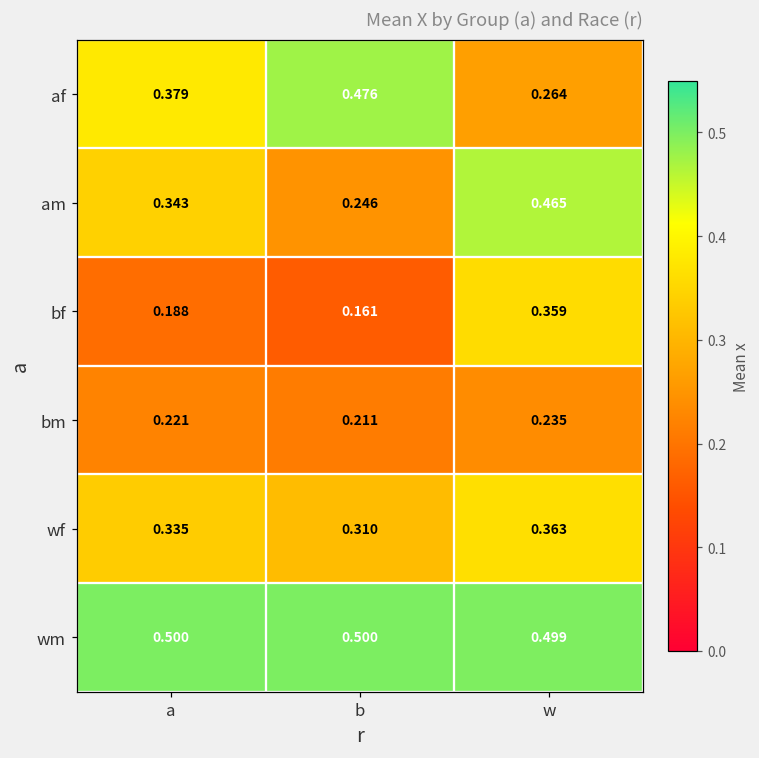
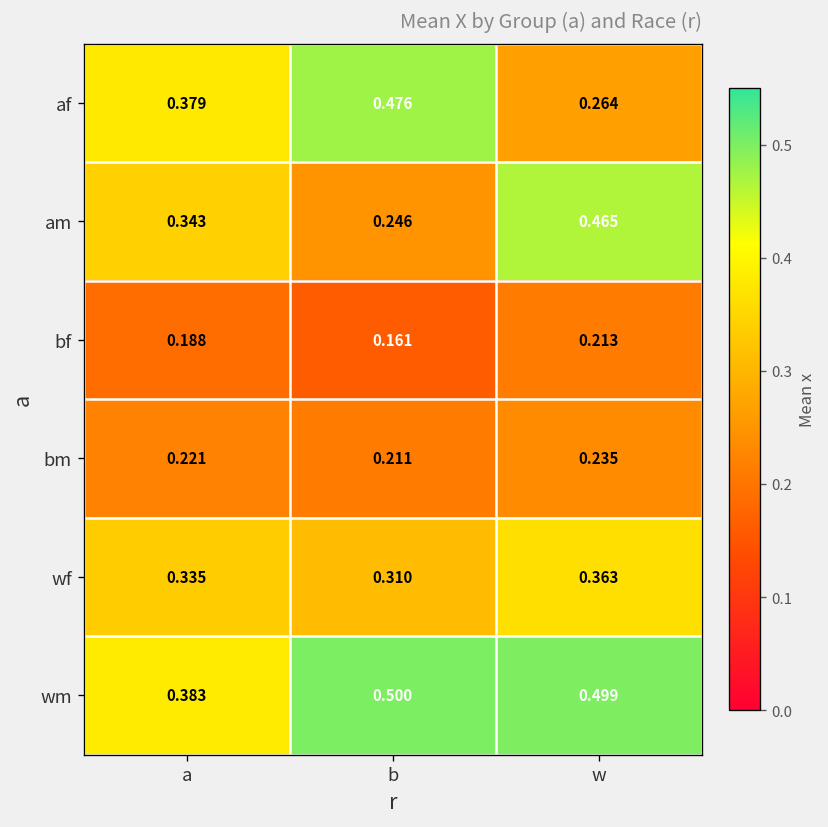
bf, w: 0.359 -> 0.213
wm, a: 0.500 -> 0.383
